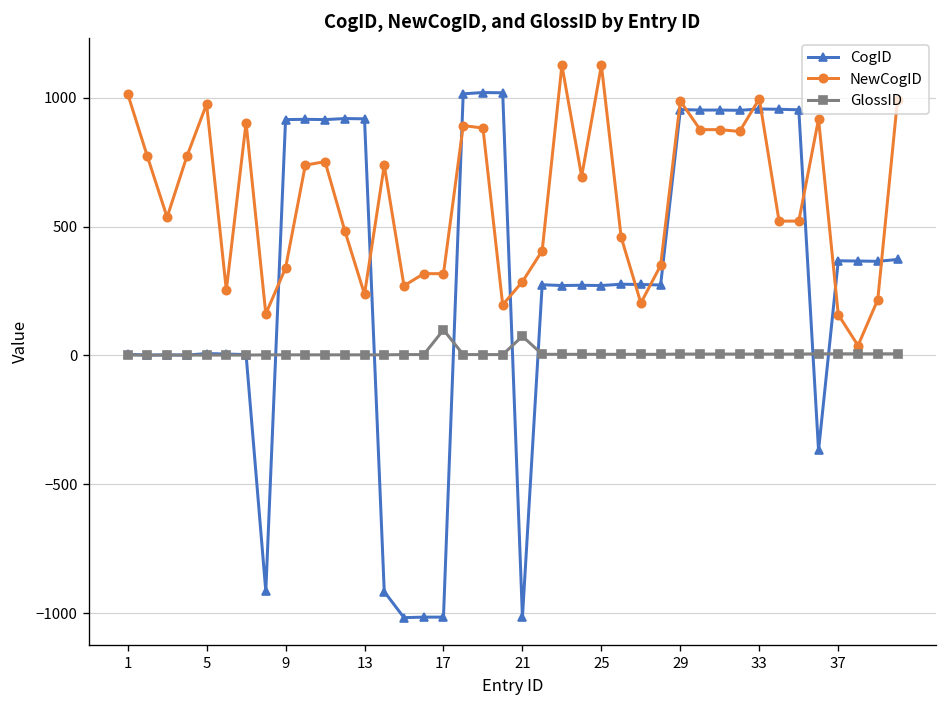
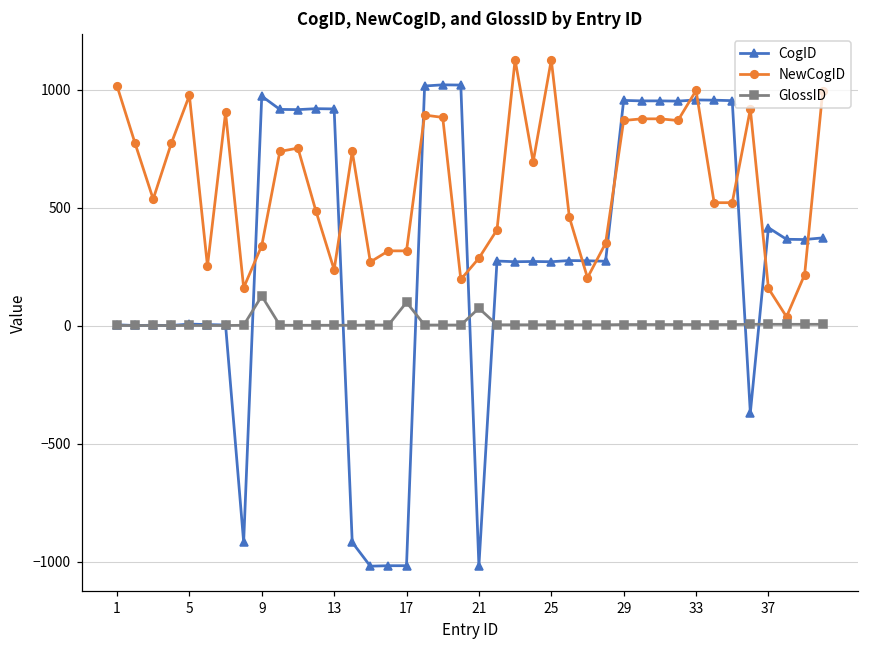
CogID, 9: 920 -> 970
GlossID, 9: 0 -> 130
NewCogID, 29: 990 -> 870
CogID, 37: 370 -> 420
